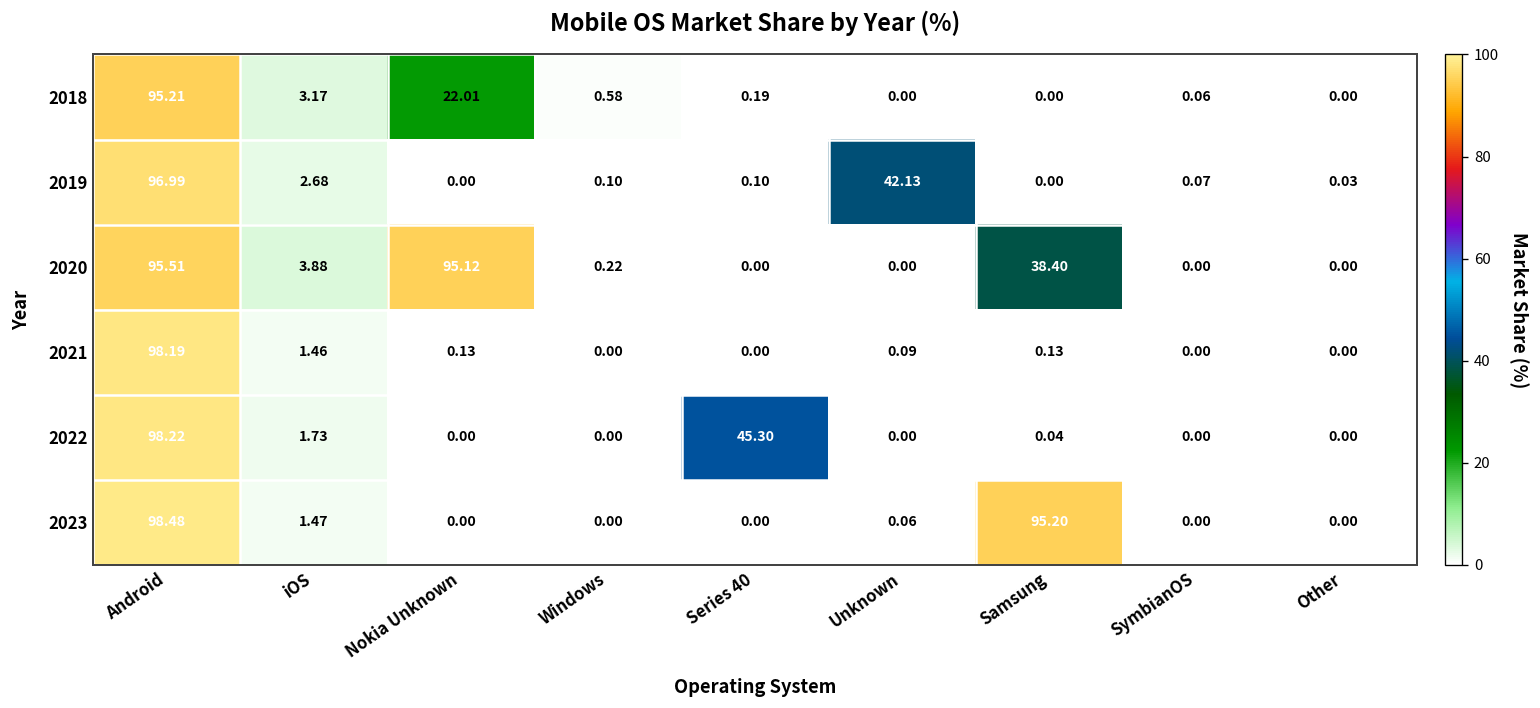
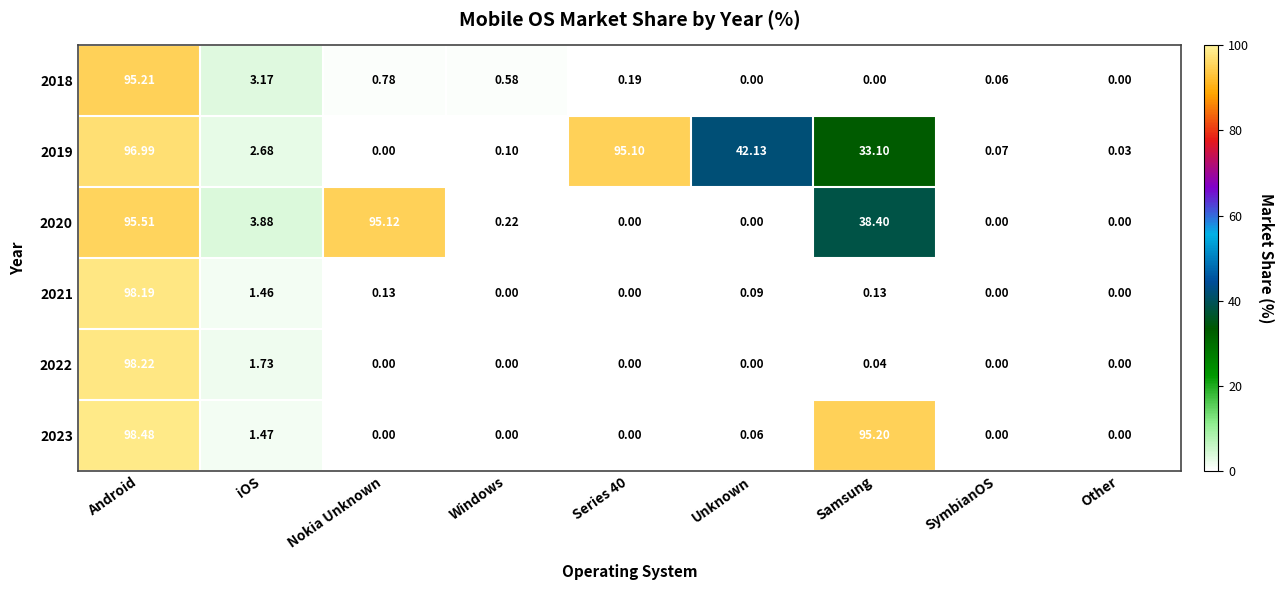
2018, Nokia Unknown: 22.01 -> 0.78
2019, Series 40: 0.10 -> 95.10
2019, Samsung: 0.00 -> 33.10
2022, Series 40: 45.30 -> 0.00
